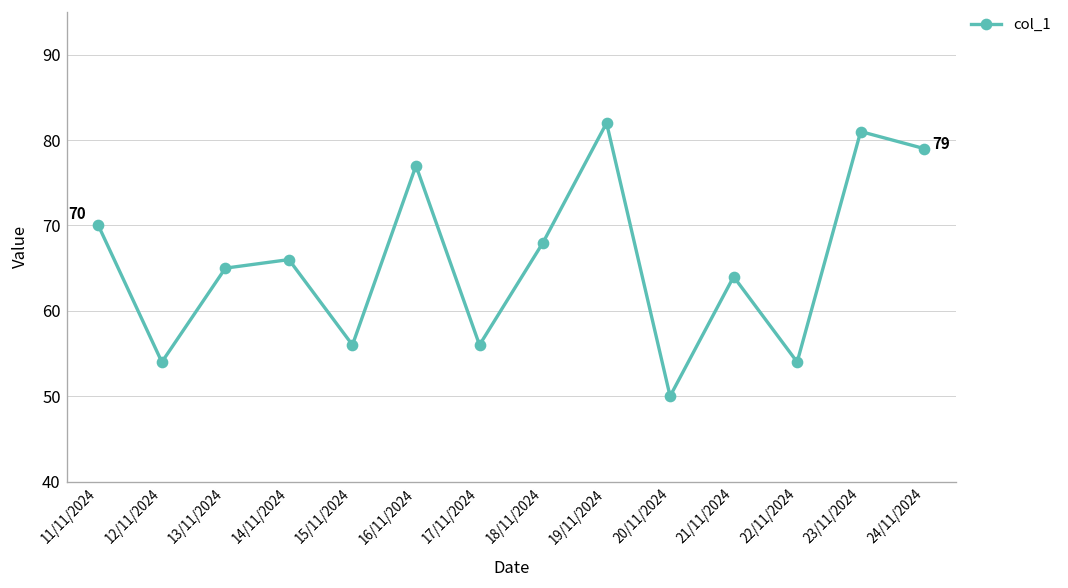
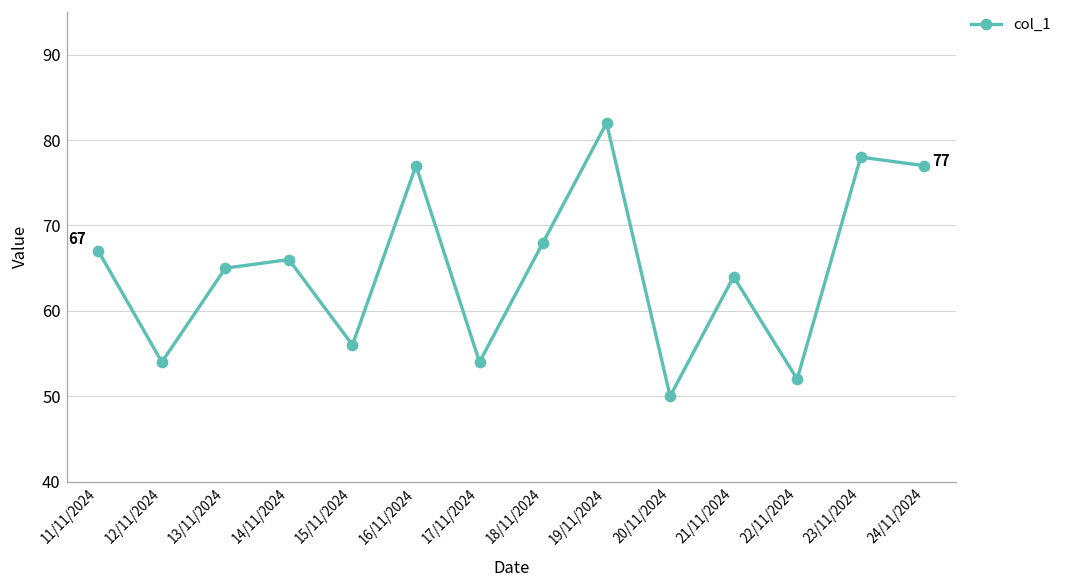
11/11/2024: 70 -> 67
17/11/2024: 56 -> 54
22/11/2024: 54 -> 52
23/11/2024: 81 -> 78
24/11/2024: 79 -> 77
